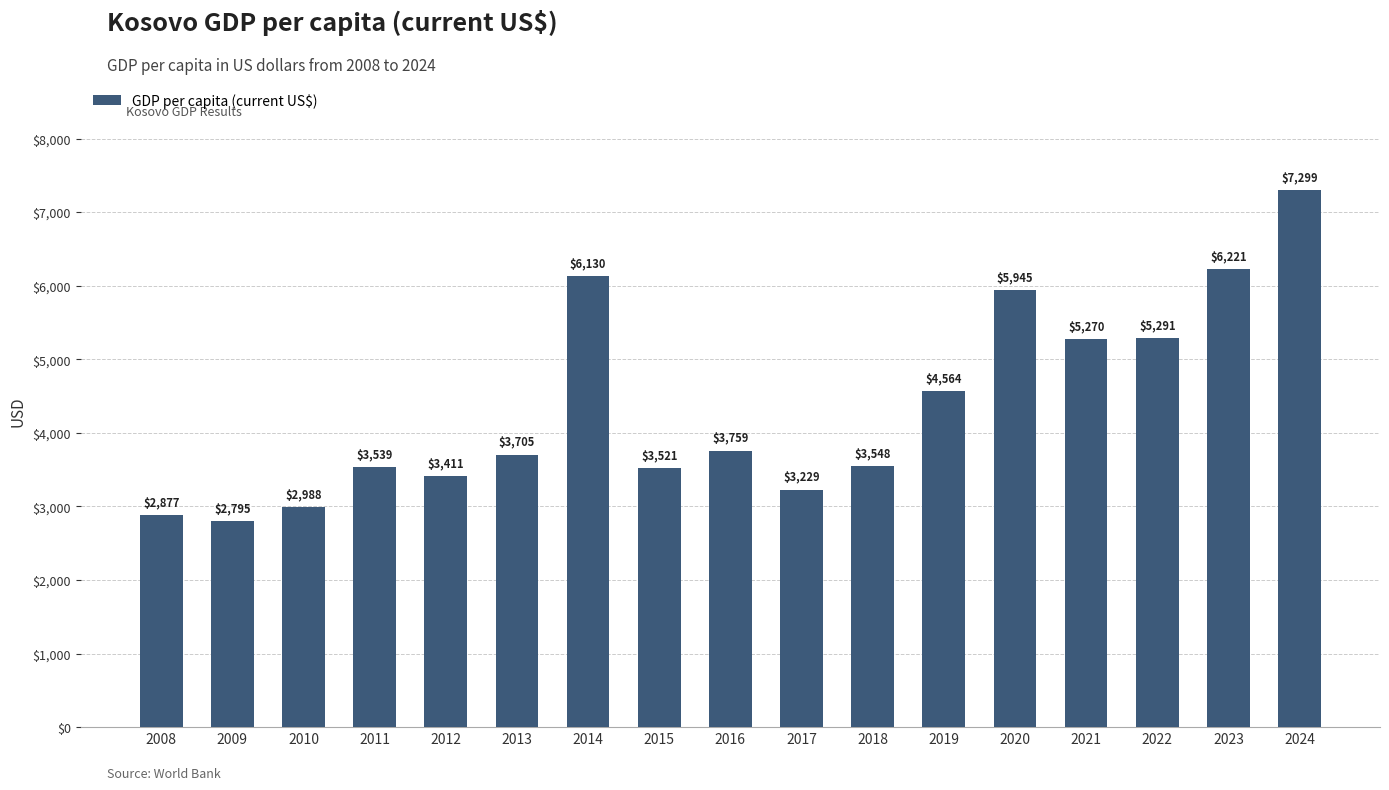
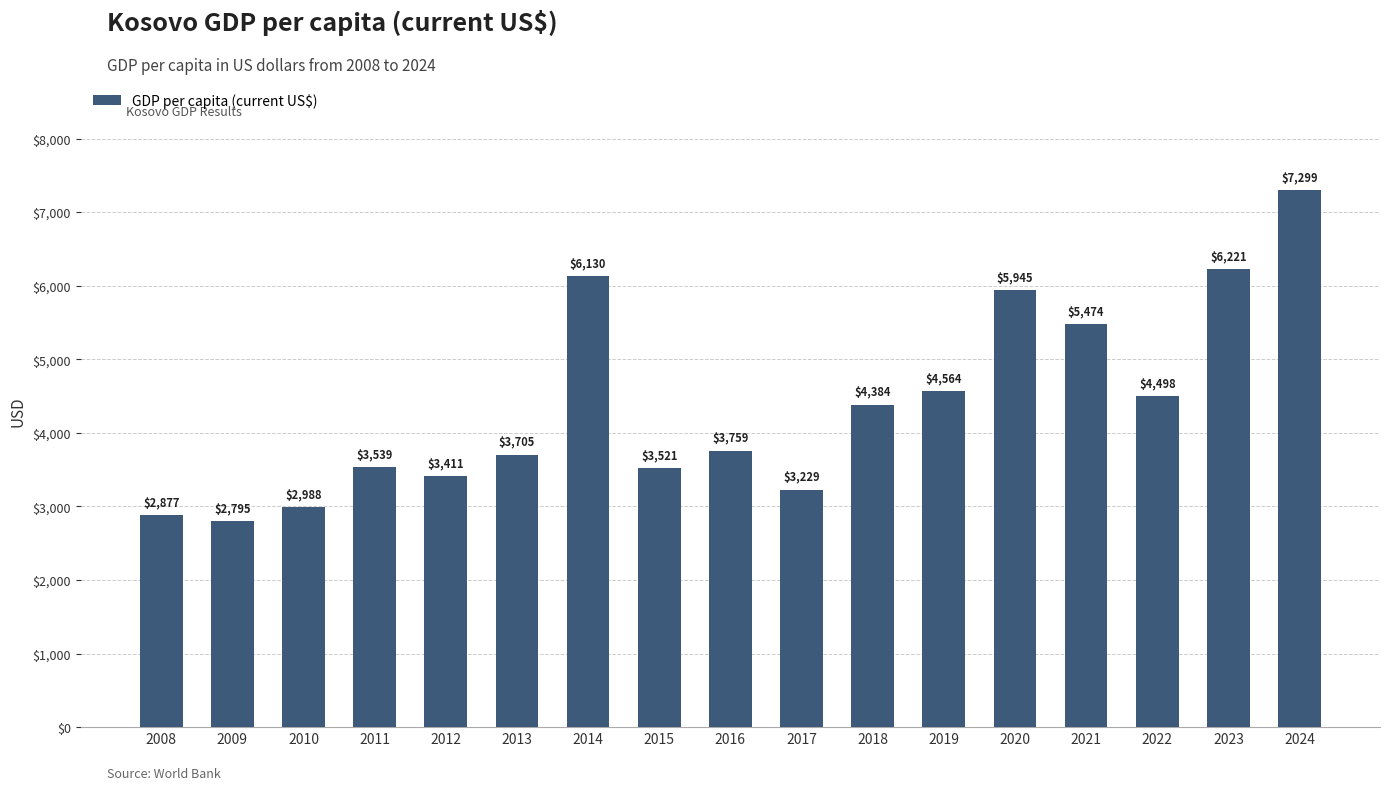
2018: $3,548 -> $4,384
2021: $5,270 -> $5,474
2022: $5,291 -> $4,498
